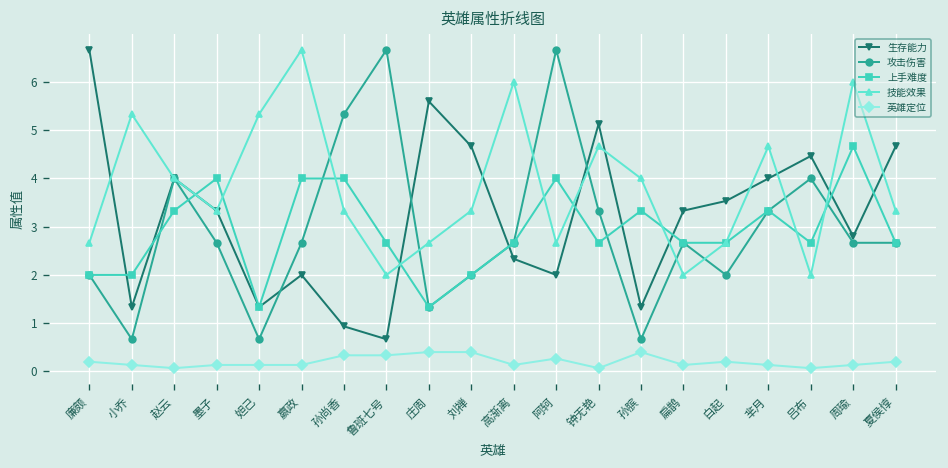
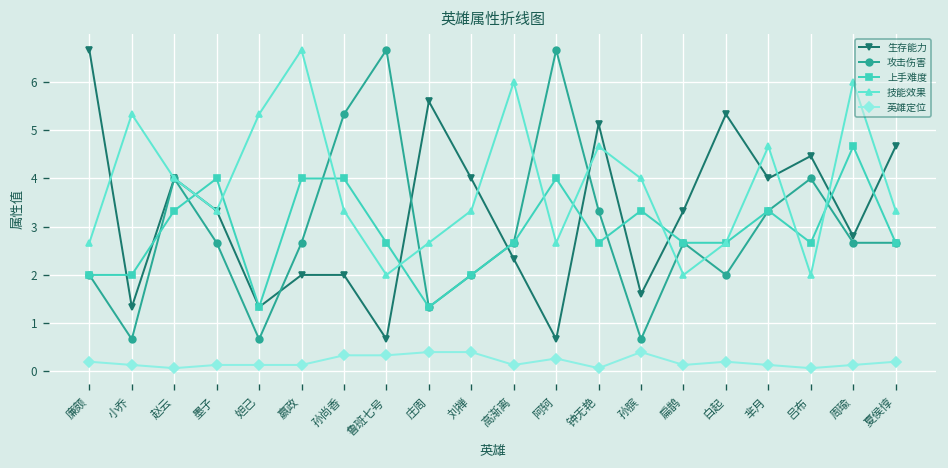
生存能力, 孙尚香: 0.9 -> 2.0
生存能力, 刘禅: 4.7 -> 4.0
生存能力, 阿轲: 2.0 -> 0.7
生存能力, 孙膑: 1.3 -> 1.6
生存能力, 白起: 3.5 -> 5.3
